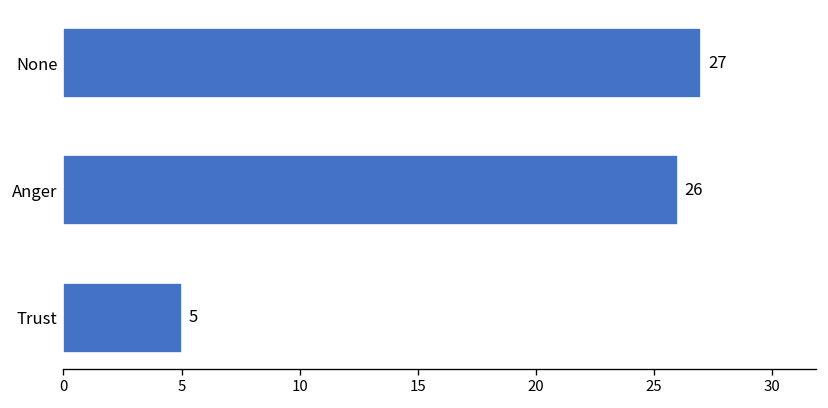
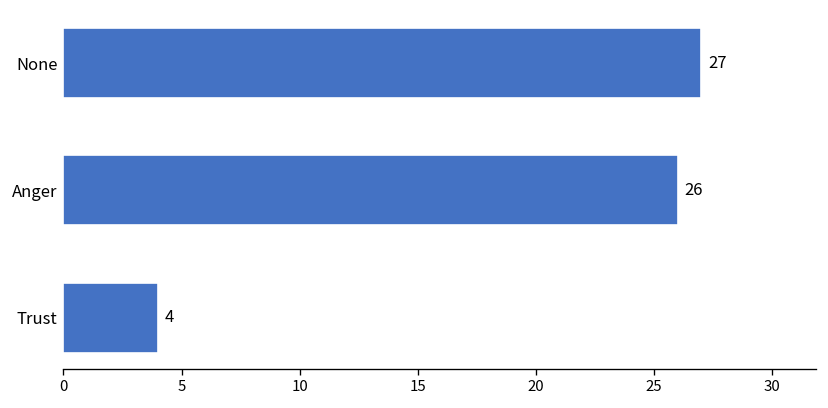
Trust: 5 -> 4
